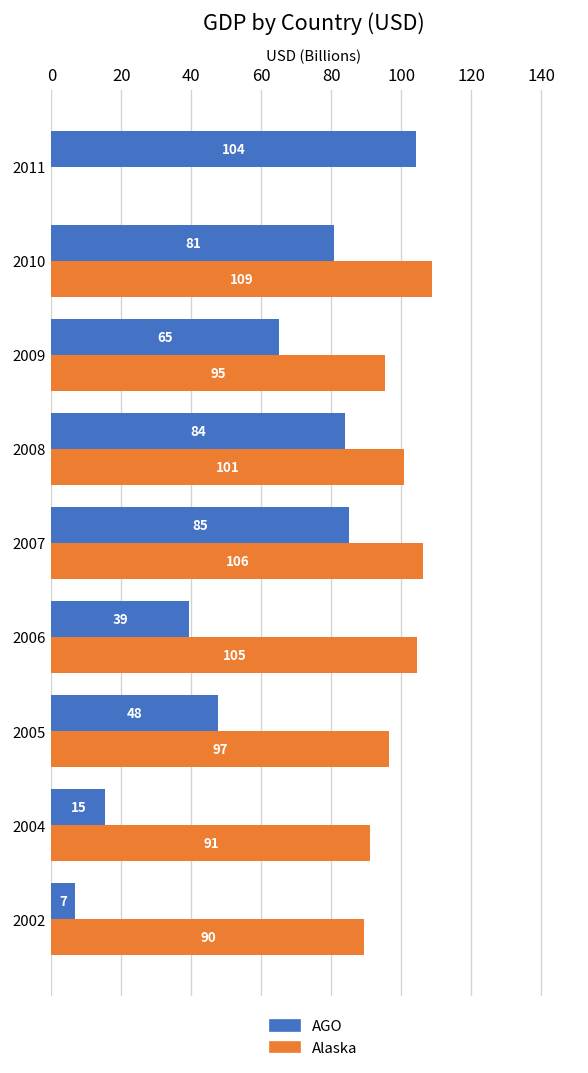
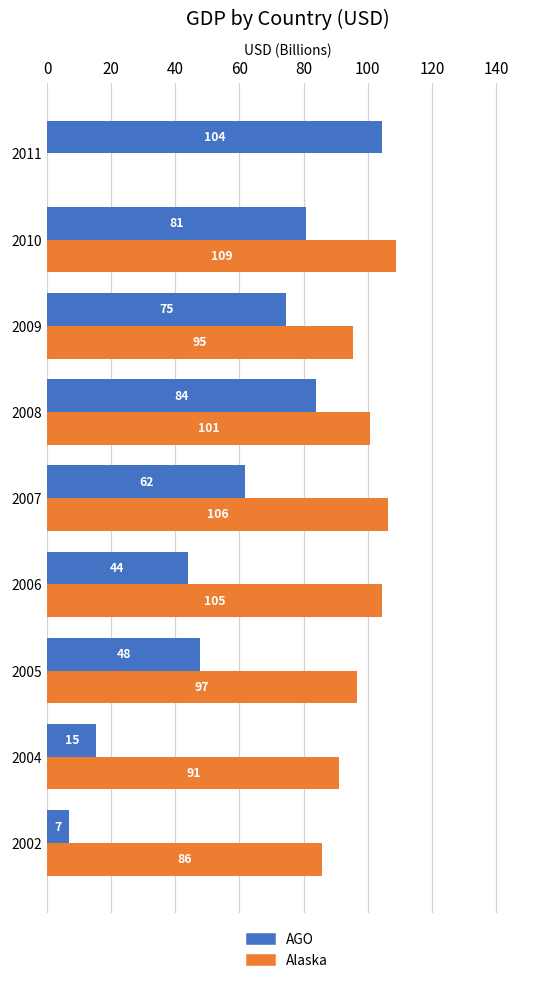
AGO, 2009: 65 -> 75
AGO, 2007: 85 -> 62
AGO, 2006: 39 -> 44
Alaska, 2002: 90 -> 86
